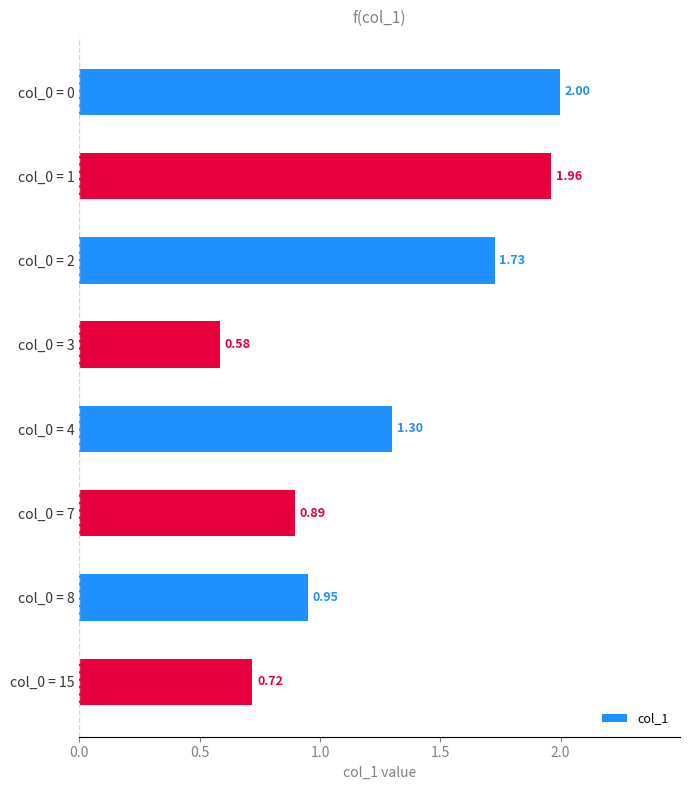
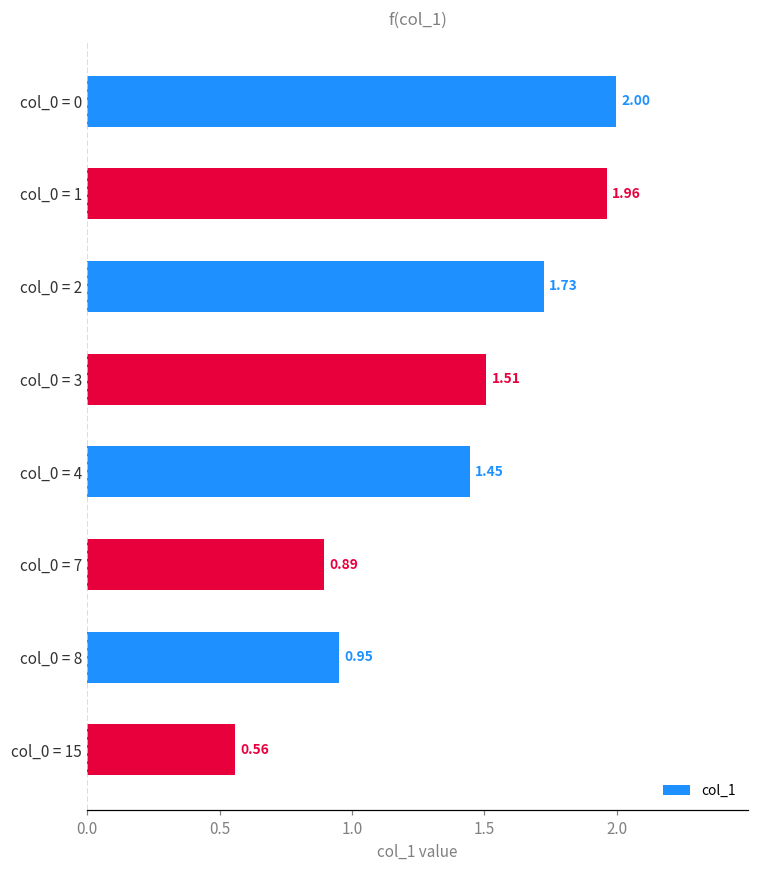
col_0 = 3: 0.58 -> 1.51
col_0 = 4: 1.30 -> 1.45
col_0 = 15: 0.72 -> 0.56
